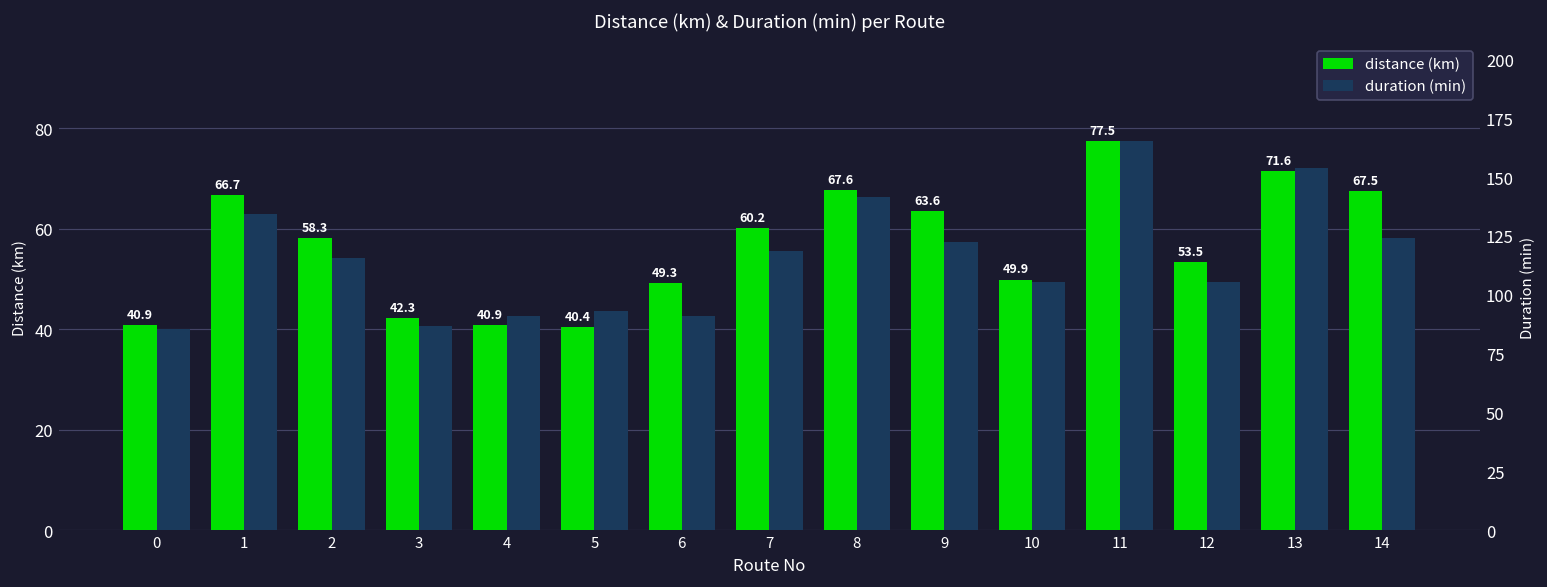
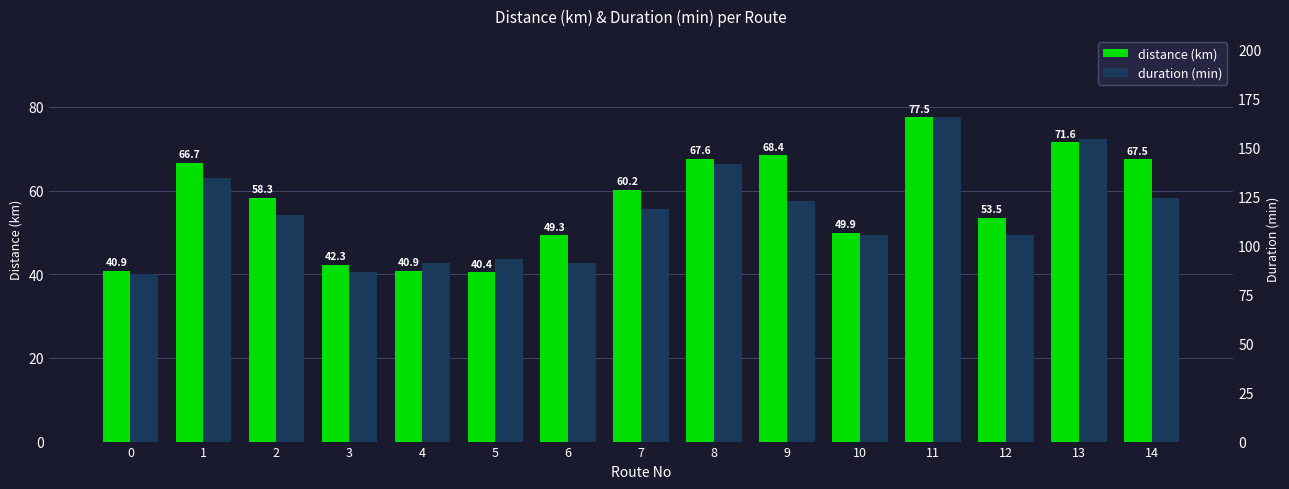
distance (km), 9: 63.6 -> 68.4
